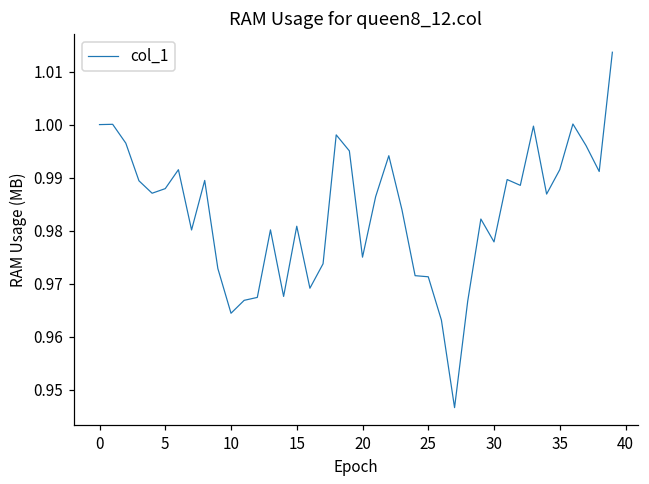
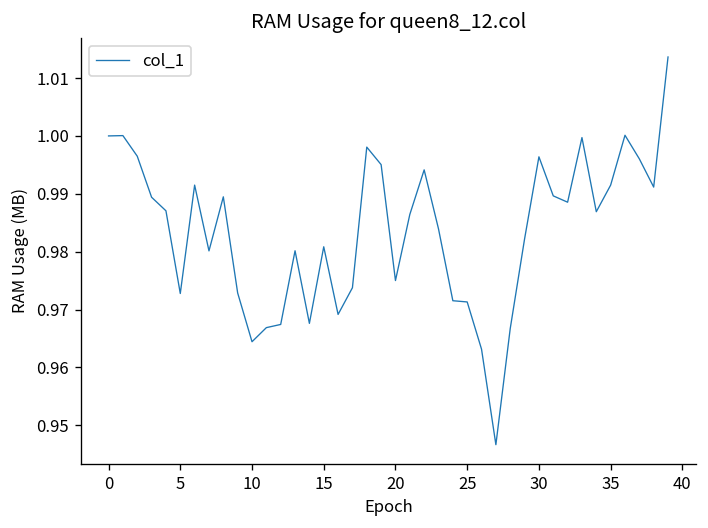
5: 0.988 -> 0.973
30: 0.978 -> 0.996
